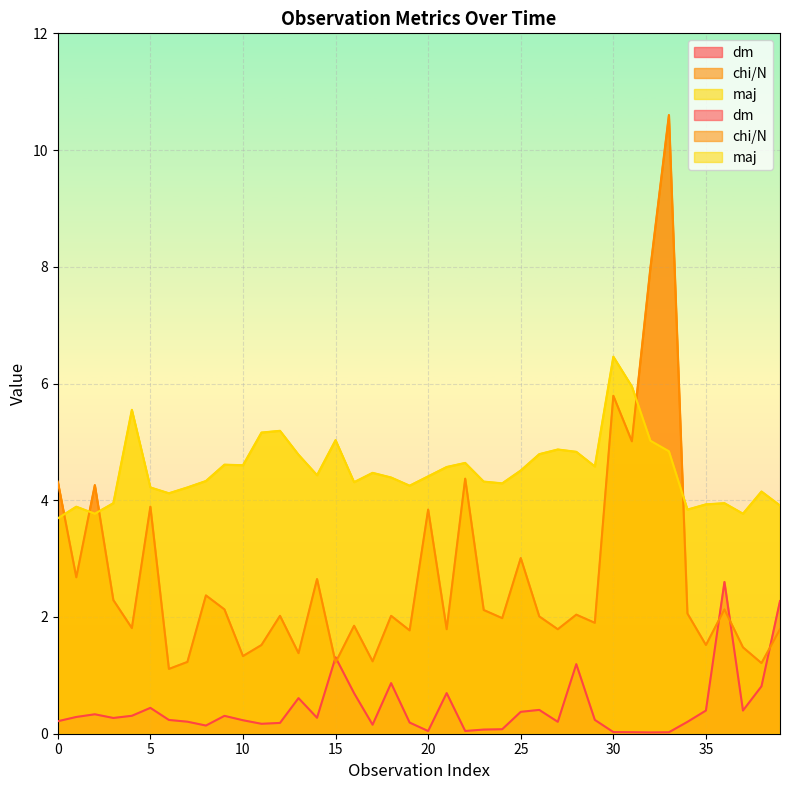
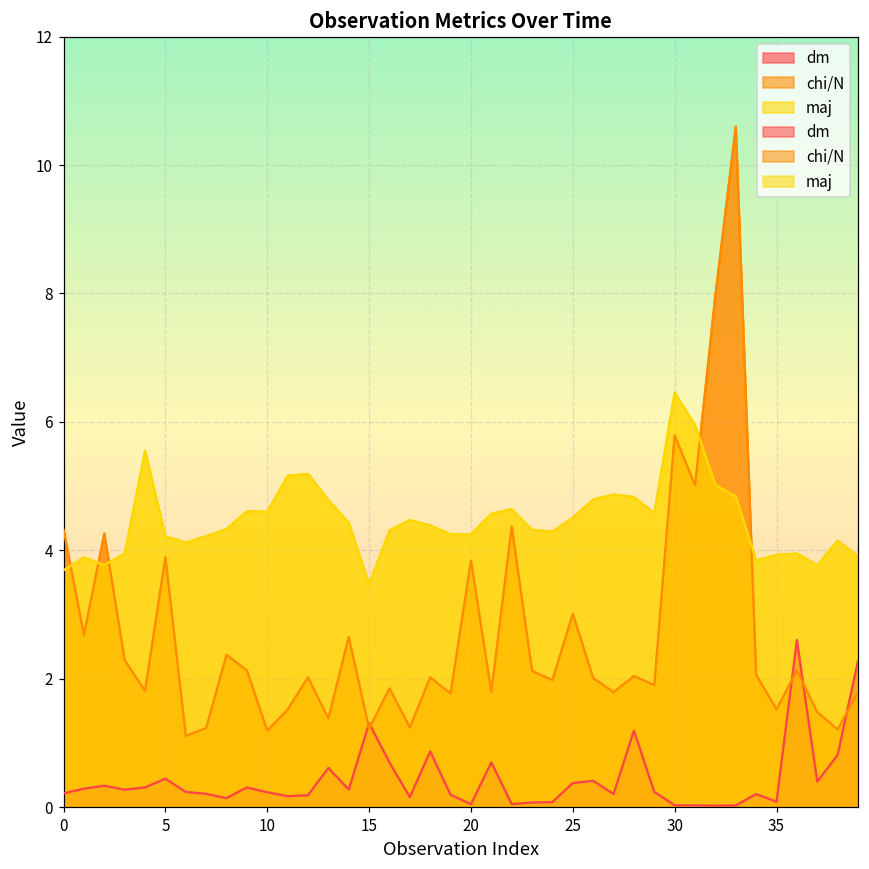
chi/N, 10: 1.3 -> 1.2
maj, 15: 5.0 -> 3.5
maj, 20: 4.4 -> 4.3
dm, 35: 0.4 -> 0.1
